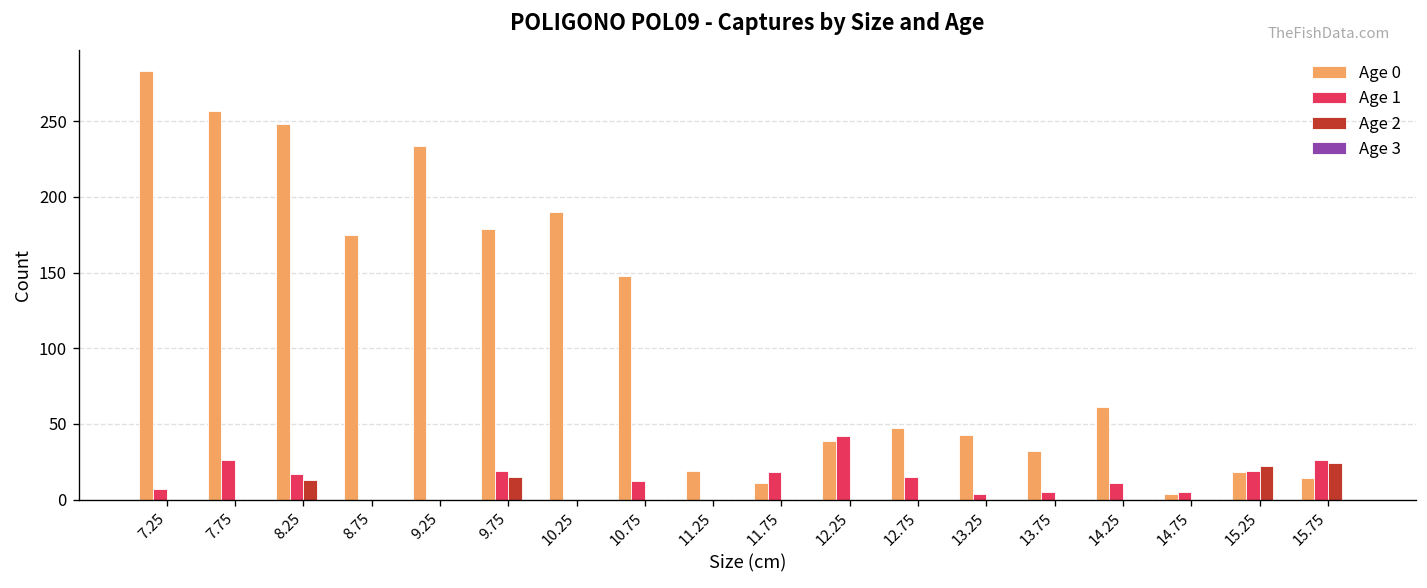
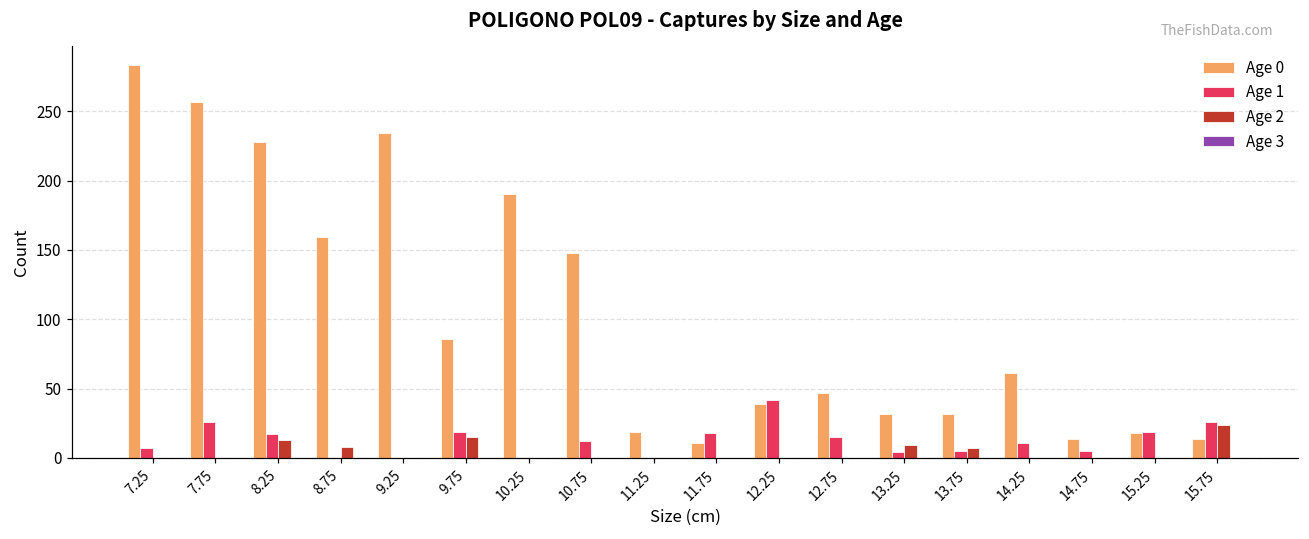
Age 0, 8.25: 248 -> 228
Age 0, 8.75: 175 -> 159
Age 2, 8.75: 0 -> 8
Age 0, 9.75: 179 -> 86
Age 0, 13.25: 43 -> 32
Age 2, 13.25: 0 -> 9
Age 2, 13.75: 0 -> 7
Age 0, 14.75: 4 -> 14
Age 2, 15.25: 22 -> 0
